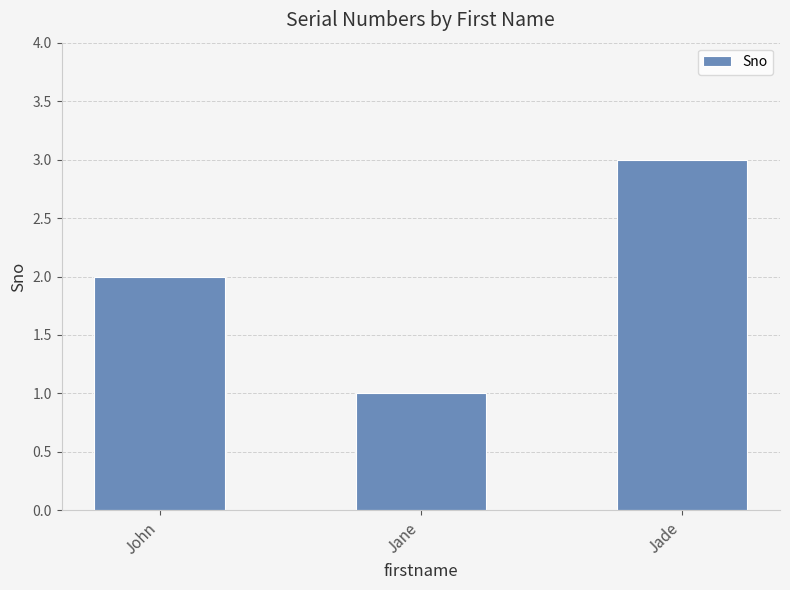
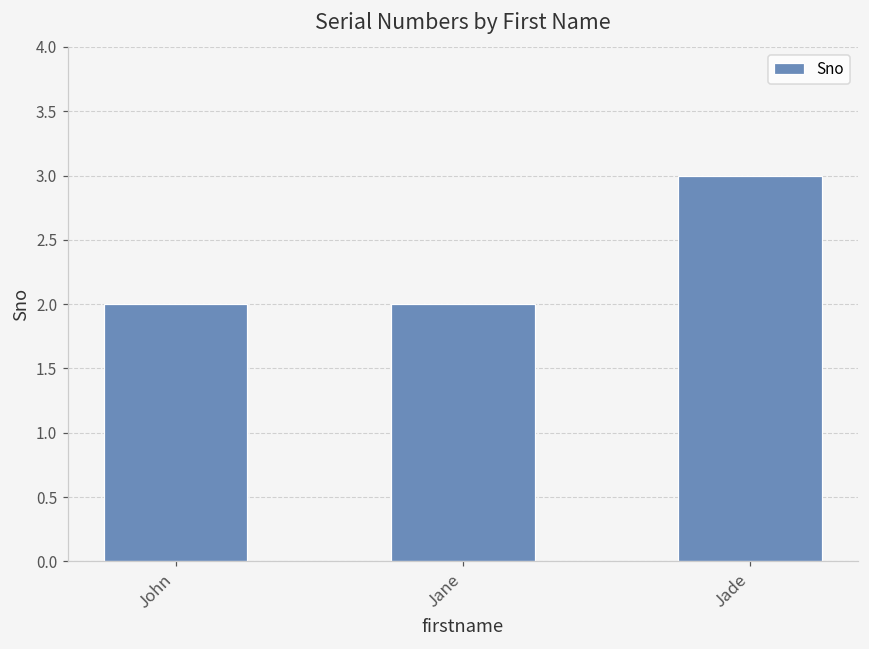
Jane: 1 -> 2
